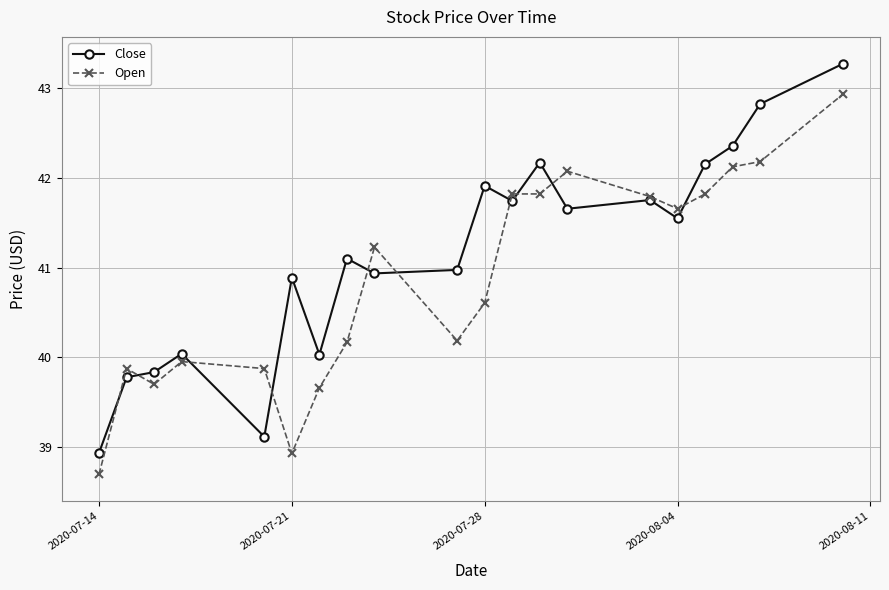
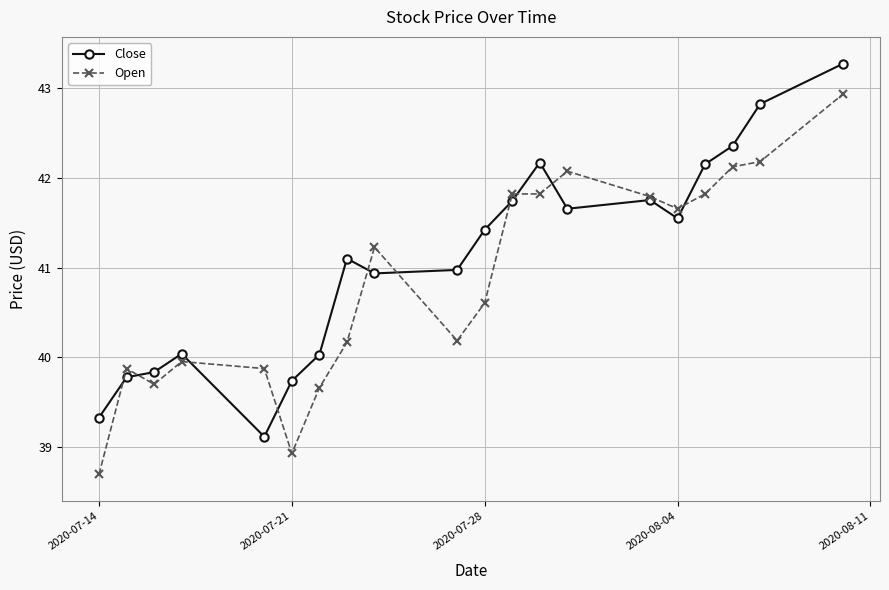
Close, 2020-07-14: 38.9 -> 39.3
Close, 2020-07-21: 40.9 -> 39.7
Close, 2020-07-28: 41.9 -> 41.4
